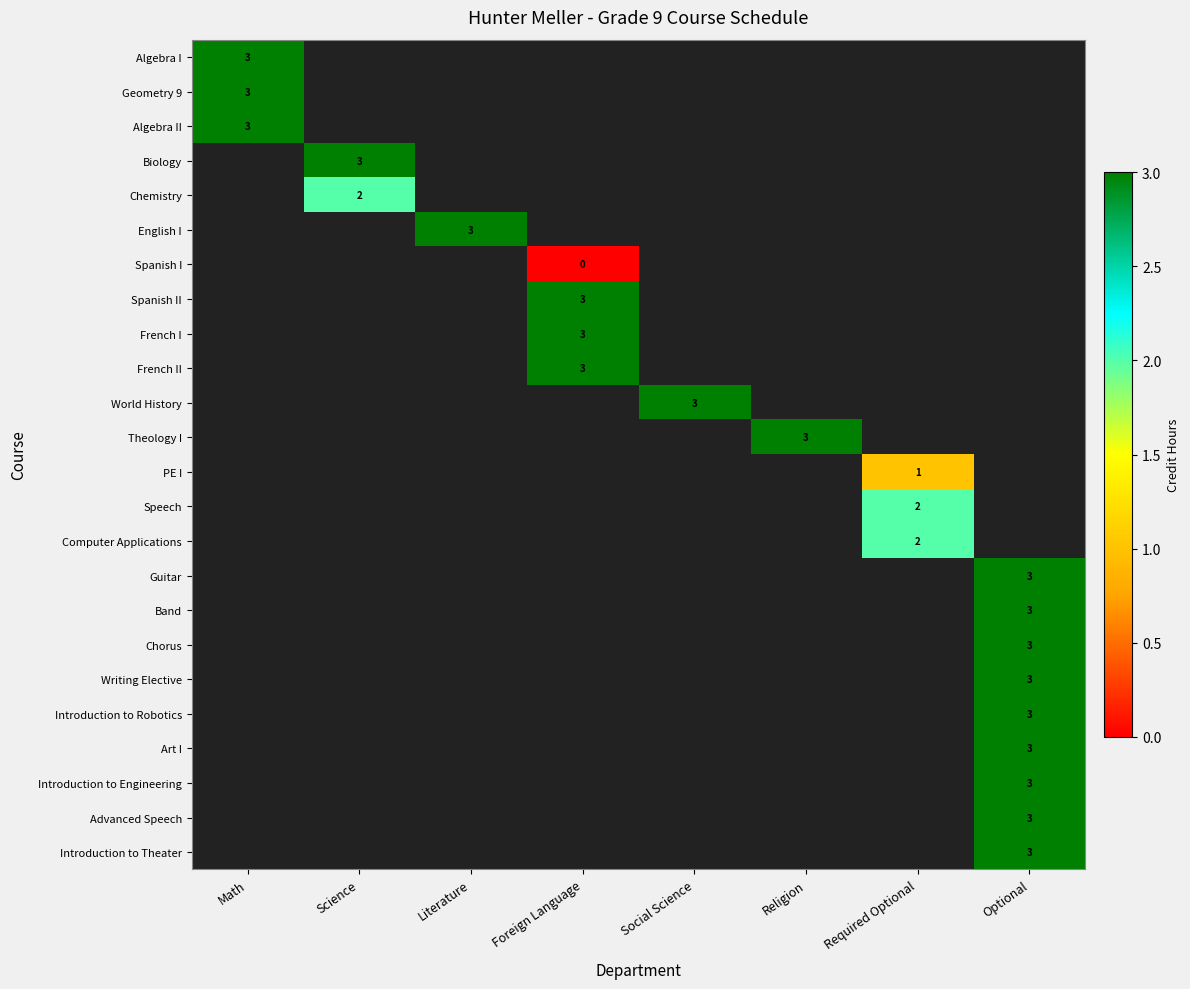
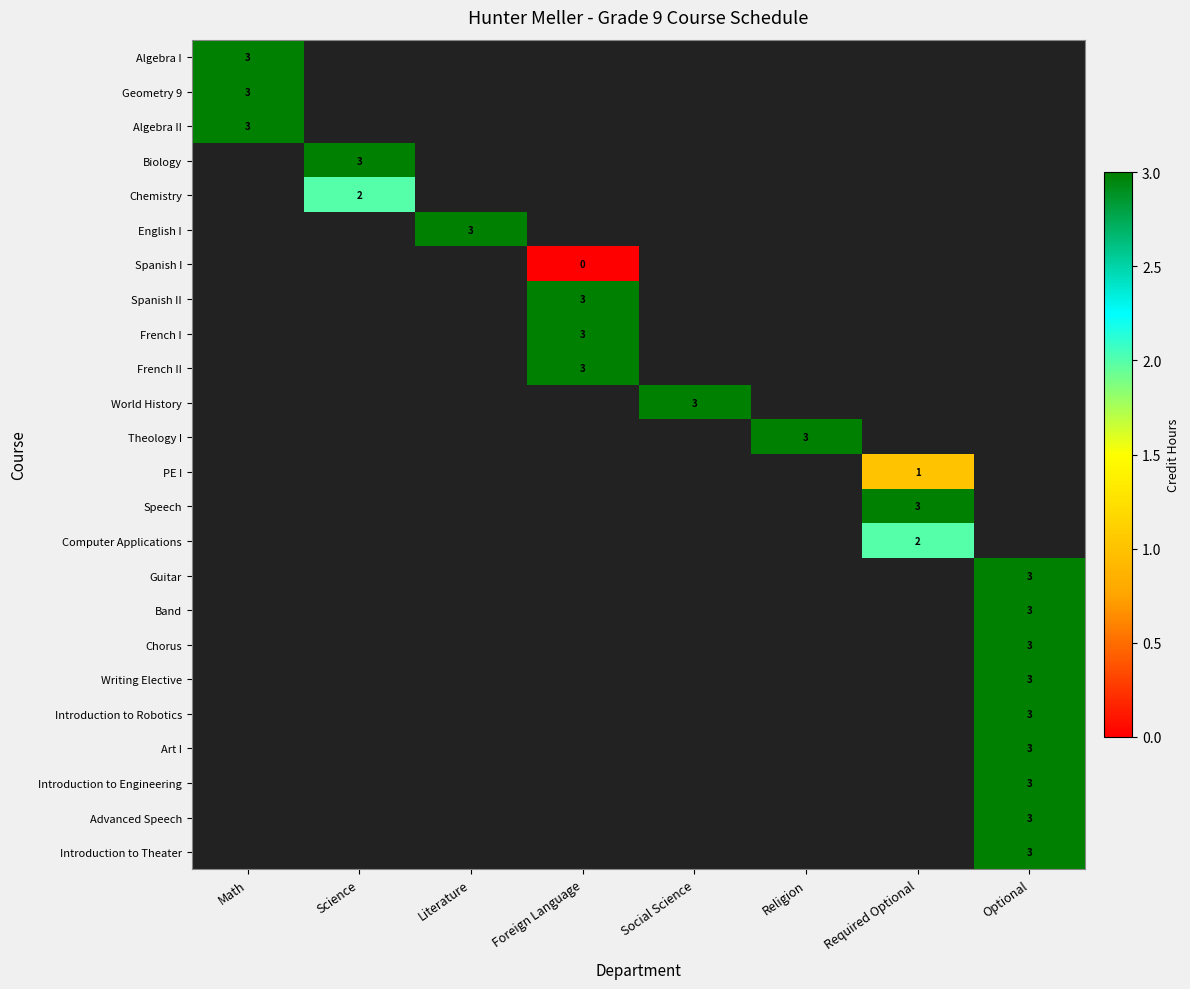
Speech, Required Optional: 2 -> 3
